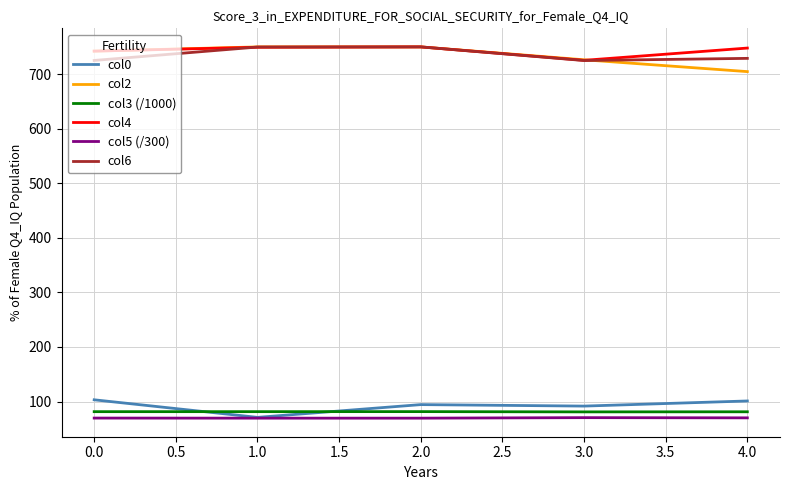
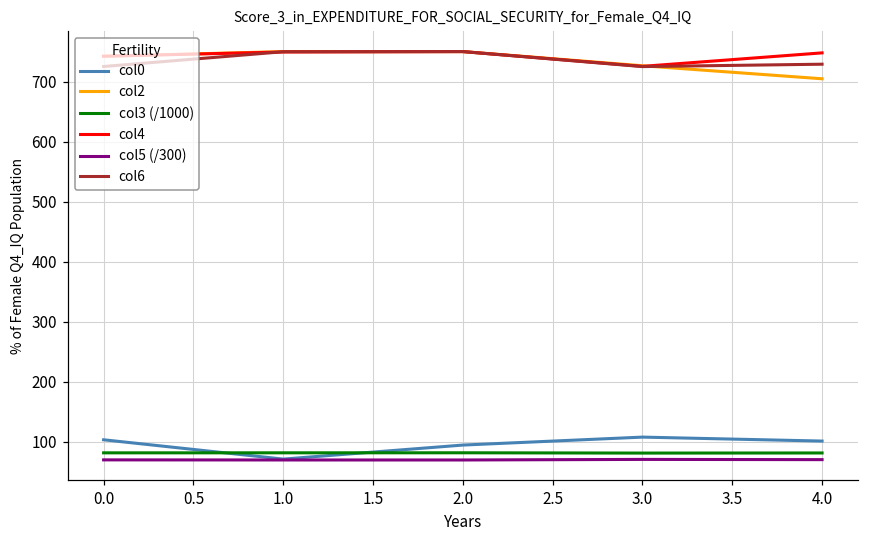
col0, 3.0: 90 -> 110
